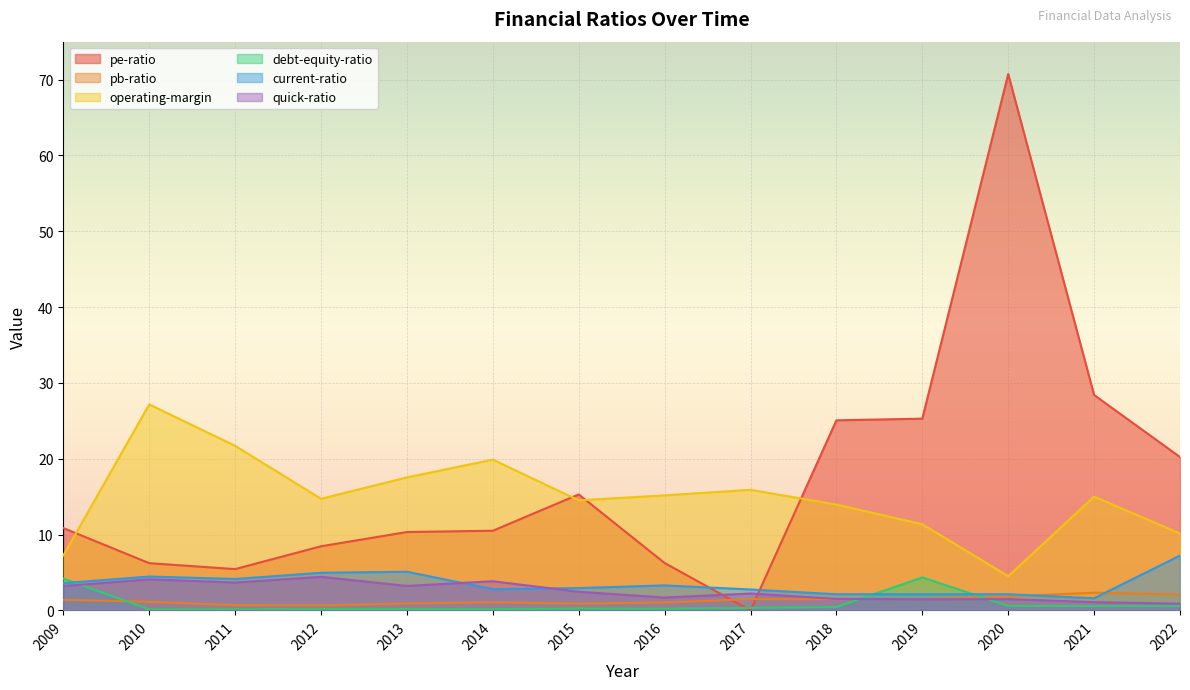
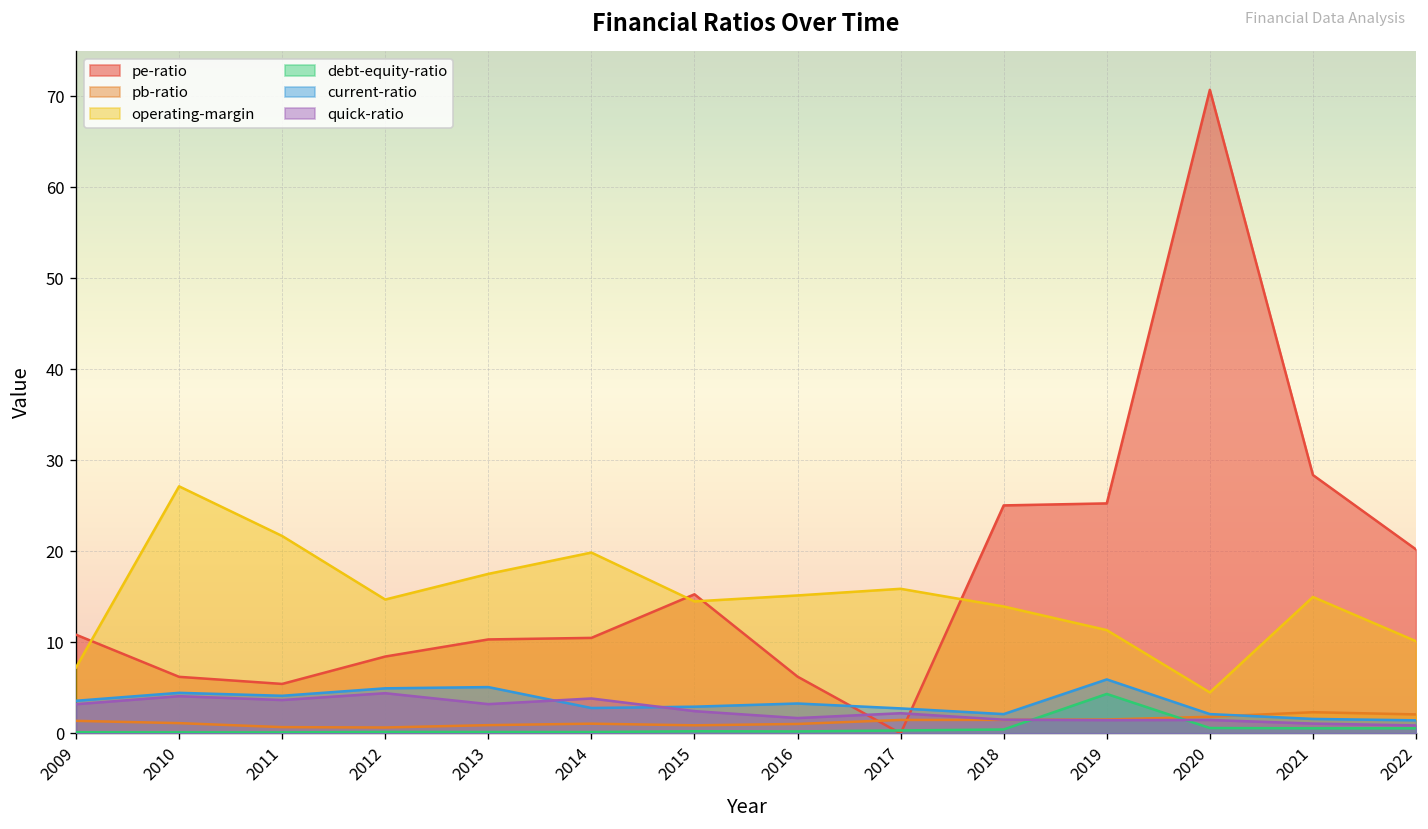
debt-equity-ratio, 2009: 4 -> 0
current-ratio, 2019: 2 -> 6
current-ratio, 2022: 7 -> 1
